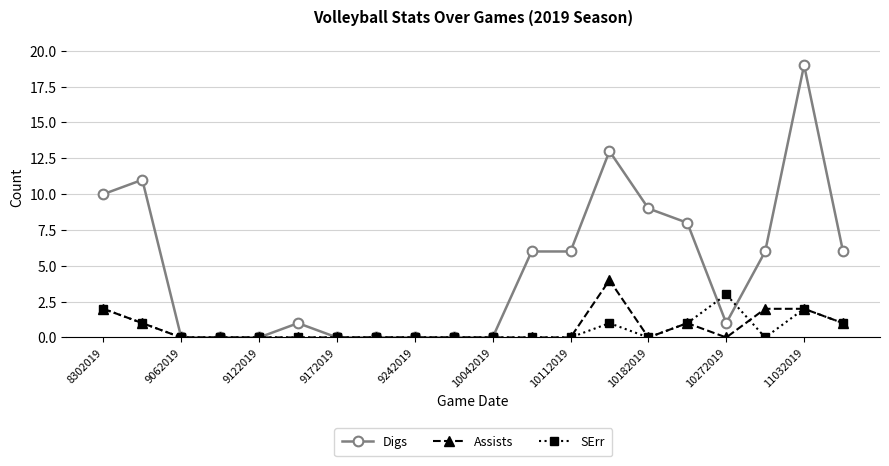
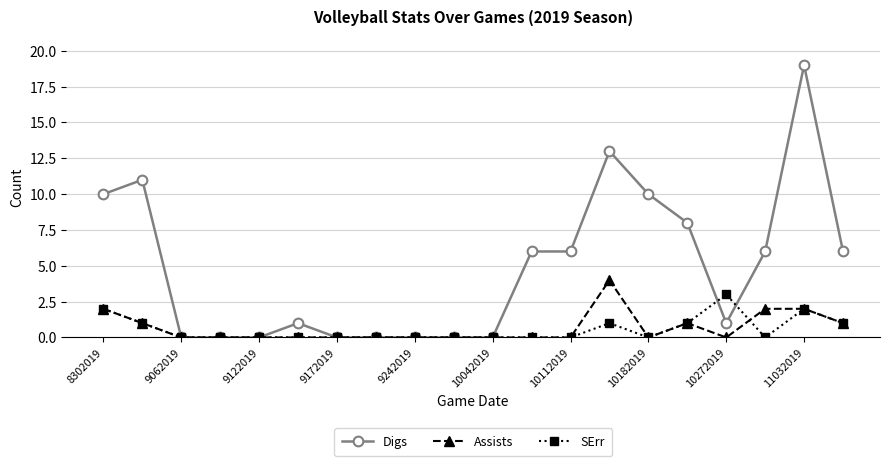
Digs, 10182019: 9 -> 10
